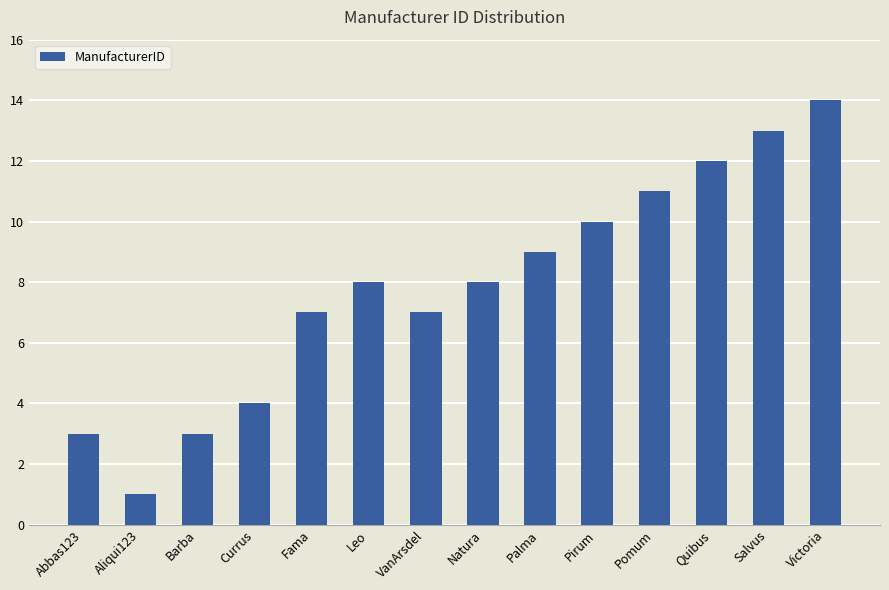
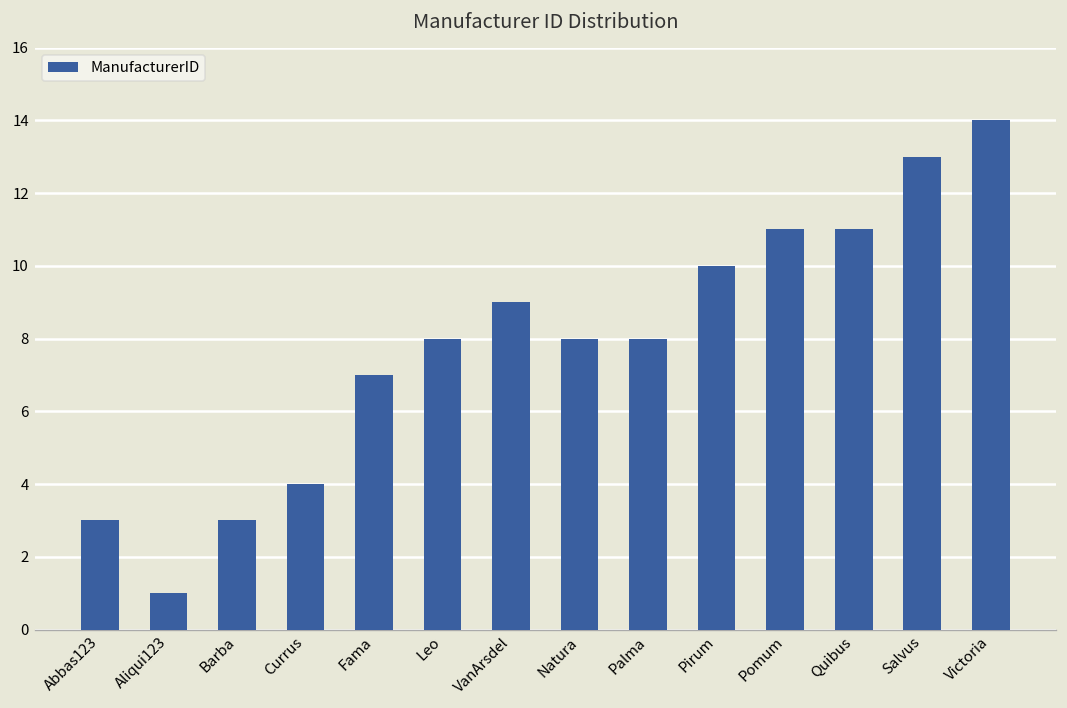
VanArsdel: 7 -> 9
Palma: 9 -> 8
Quibus: 12 -> 11
